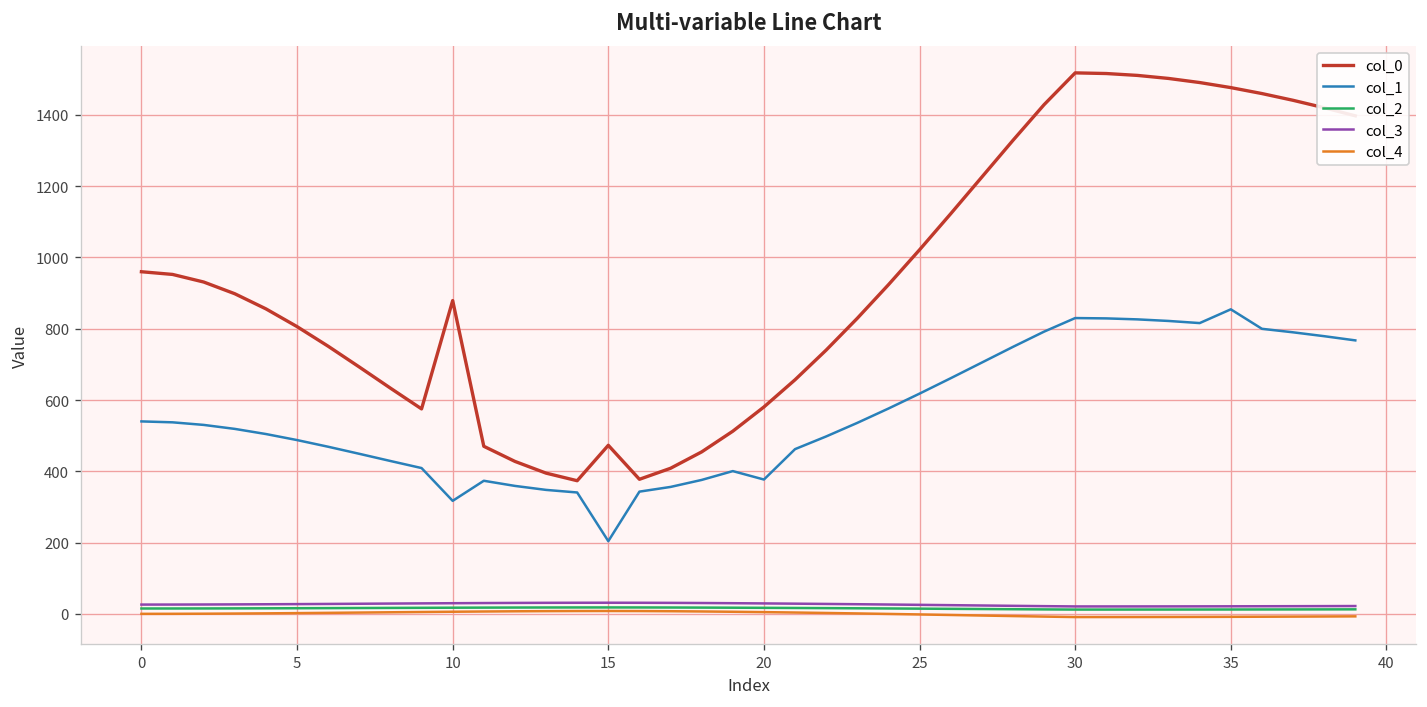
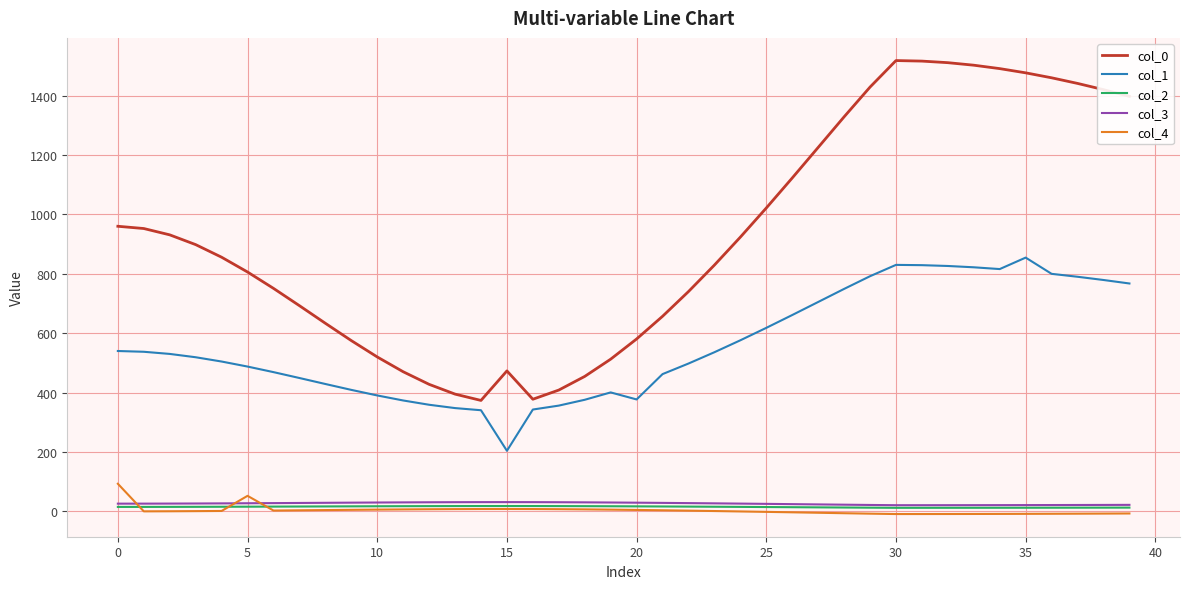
col_4, 0: 0 -> 90
col_4, 5: 0 -> 50
col_0, 10: 880 -> 520
col_1, 10: 320 -> 390
